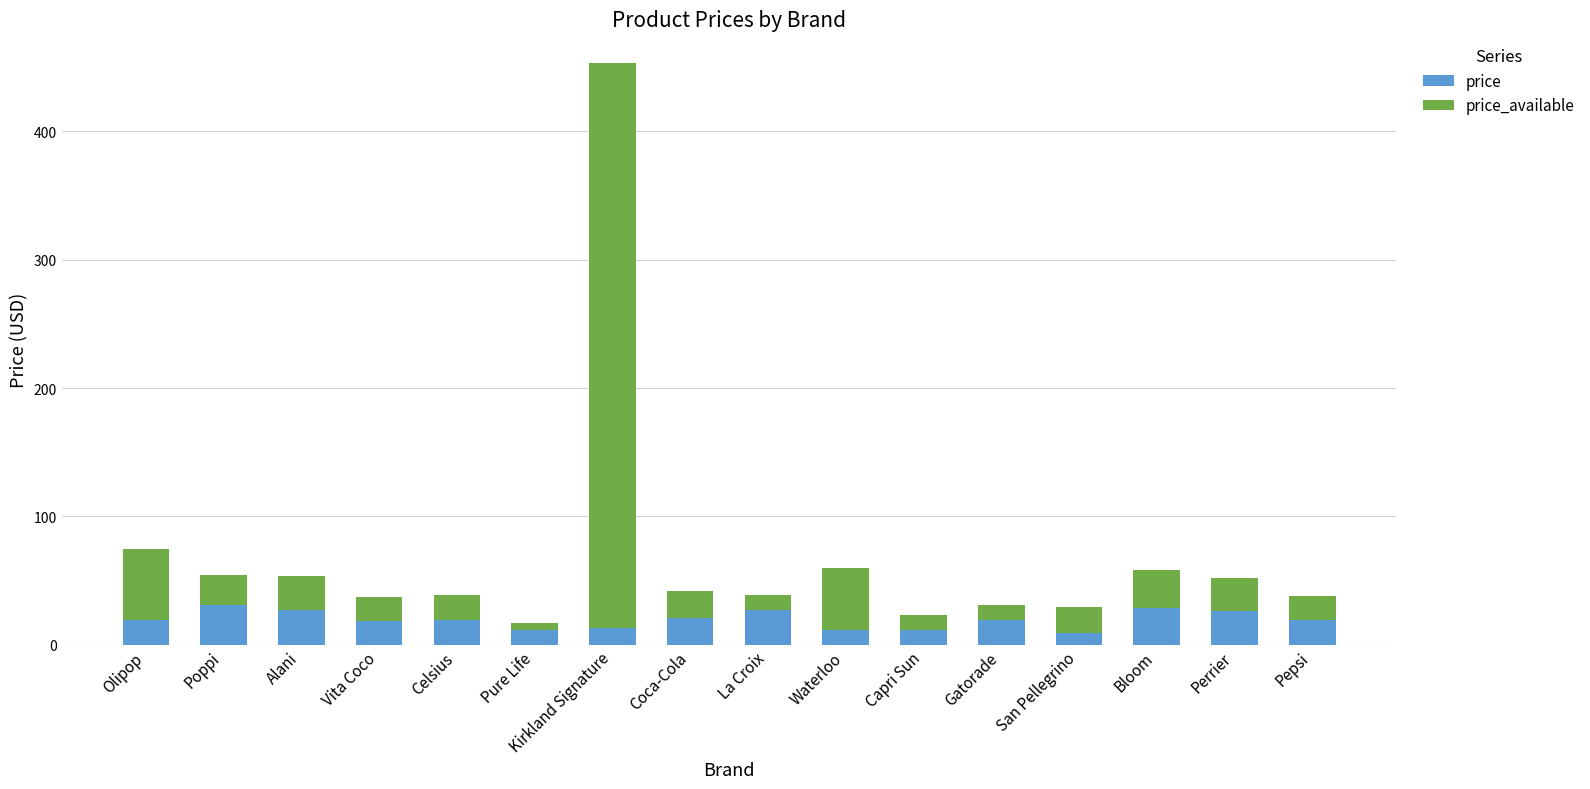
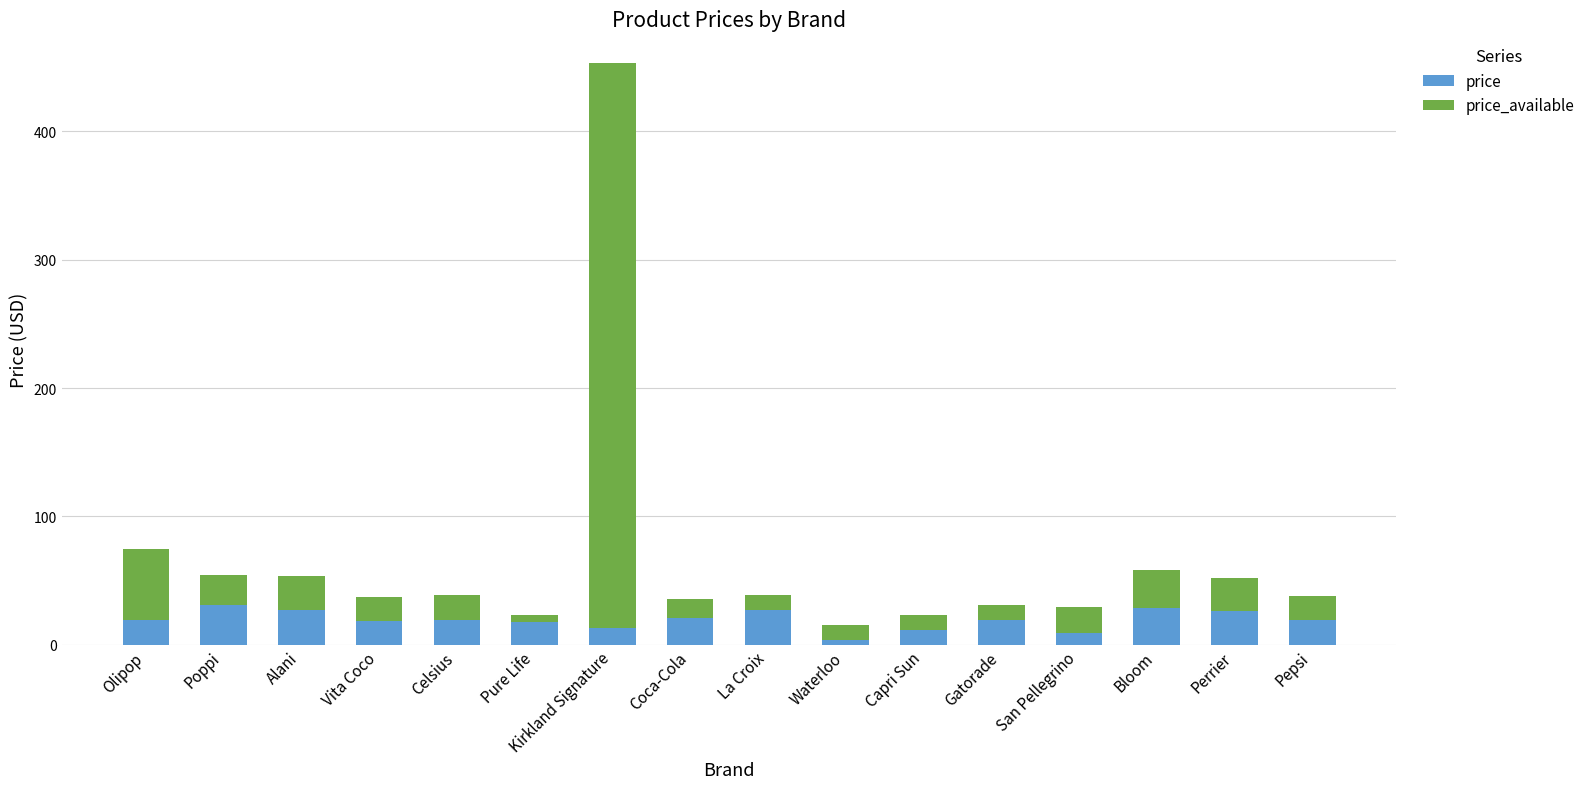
price, Pure Life: 12 -> 18
price_available, Coca-Cola: 21 -> 15
price, Waterloo: 11 -> 4
price_available, Waterloo: 48 -> 11
